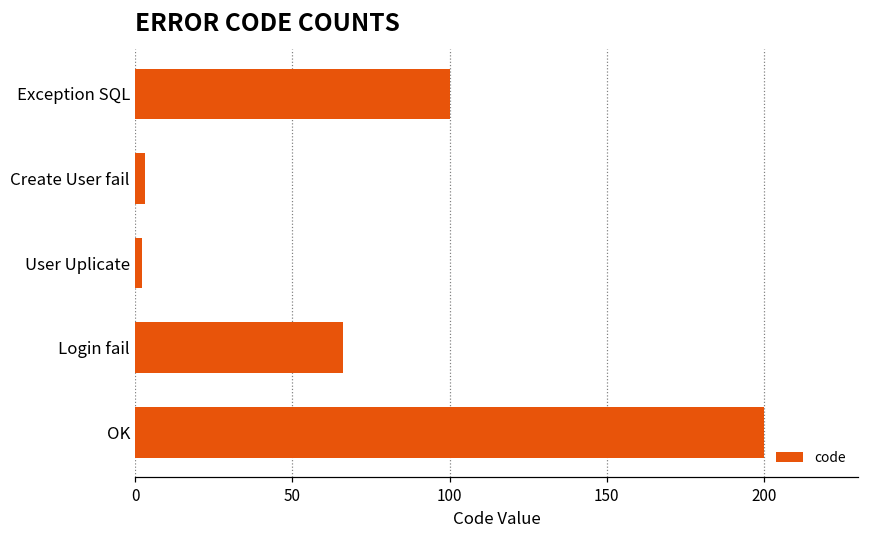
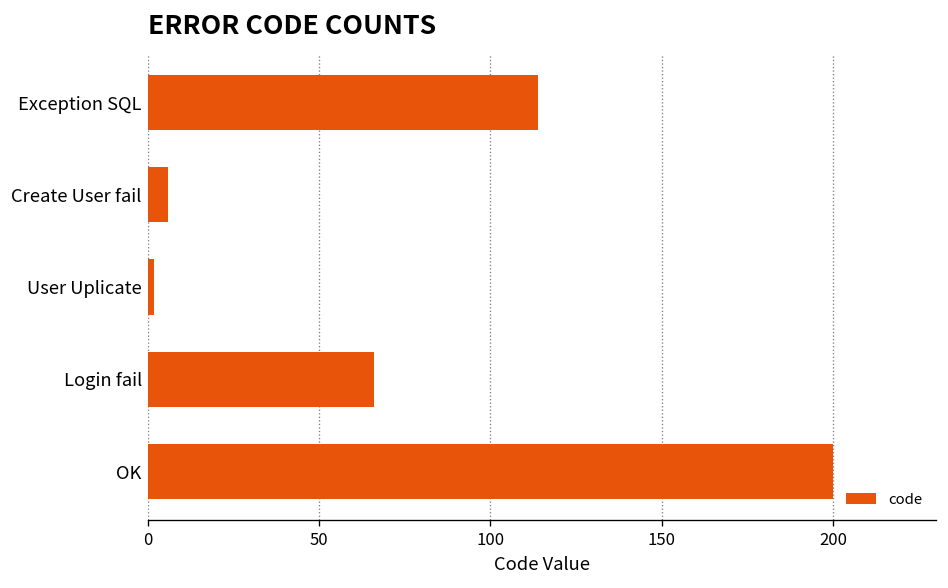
Exception SQL: 100 -> 114
Create User fail: 3 -> 6
